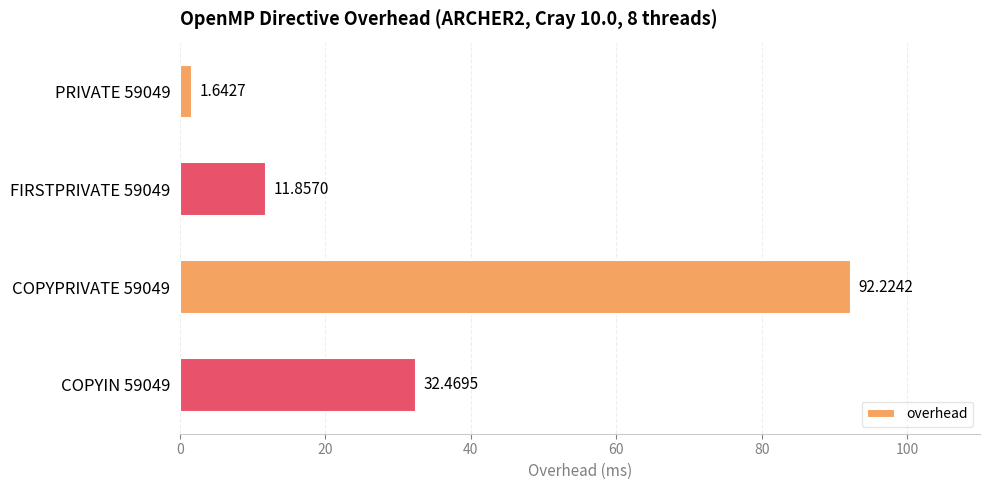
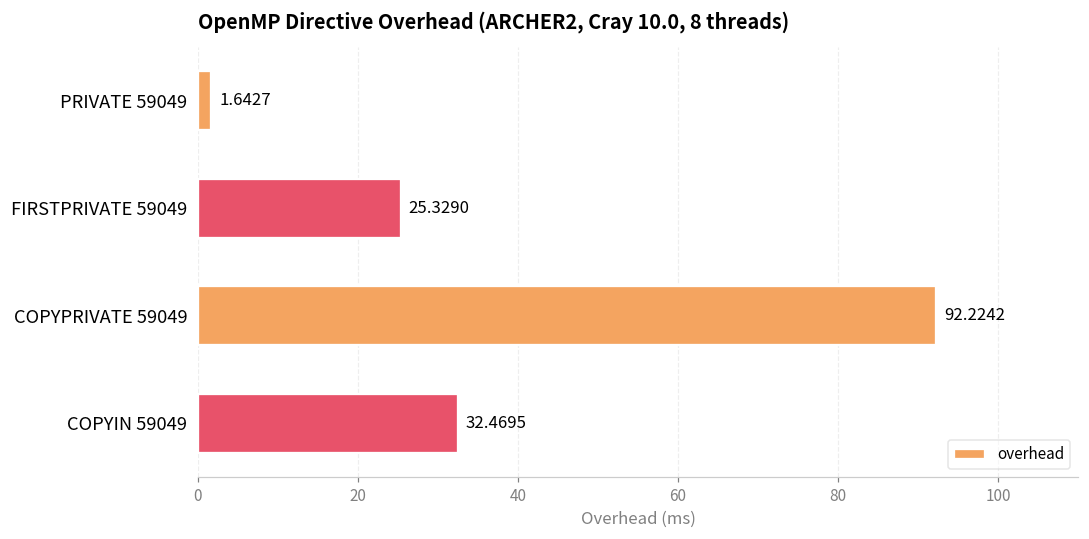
FIRSTPRIVATE 59049: 11.8570 -> 25.3290
